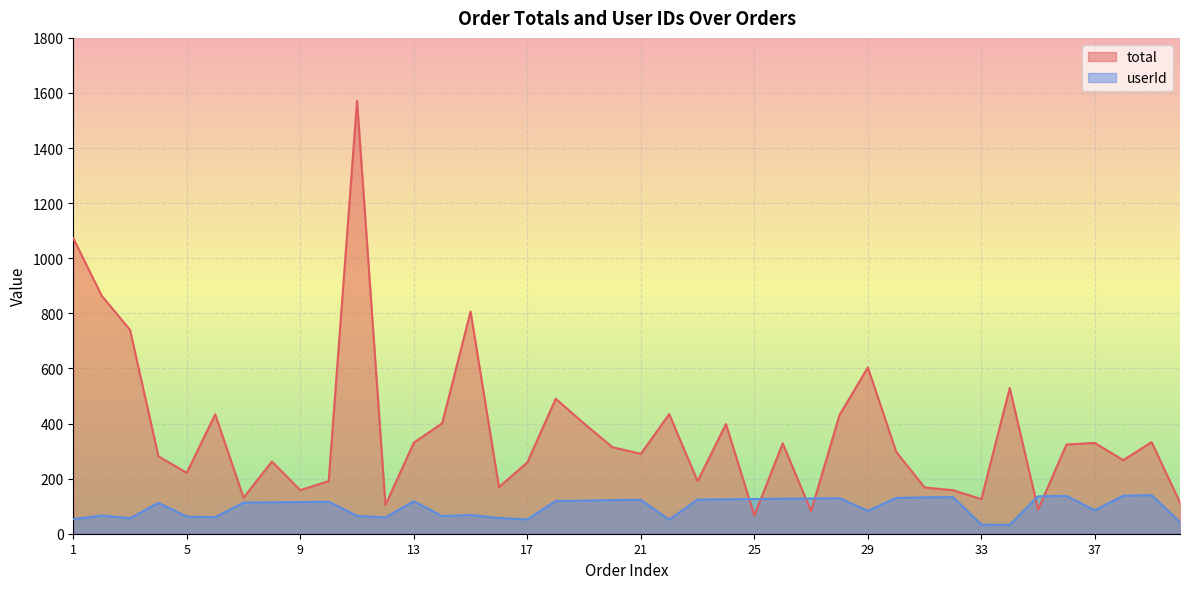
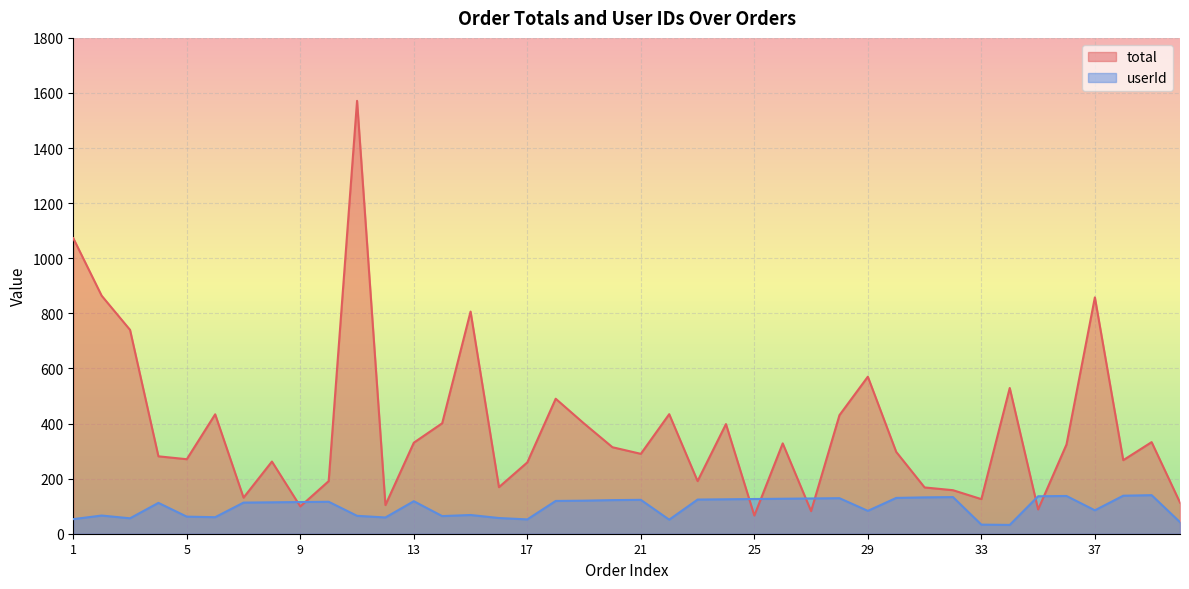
total, 5: 220 -> 270
total, 9: 160 -> 100
total, 29: 600 -> 570
total, 37: 330 -> 860
